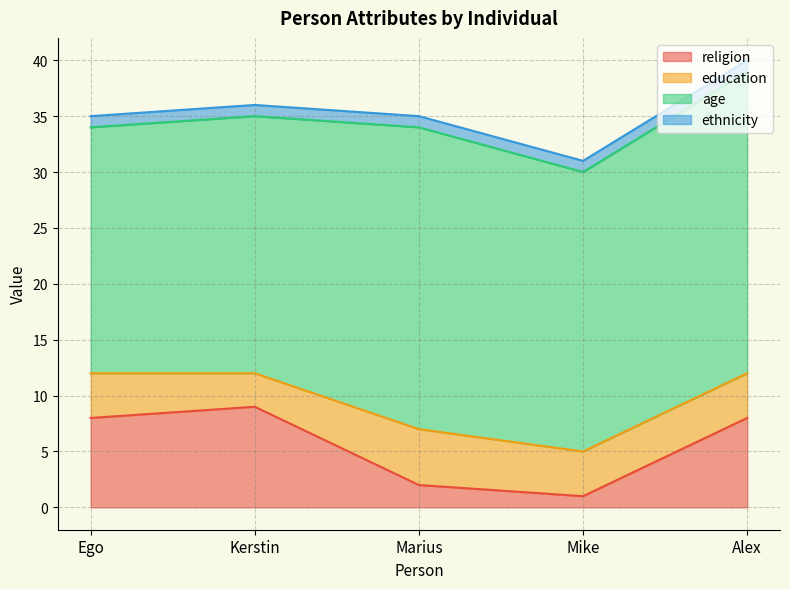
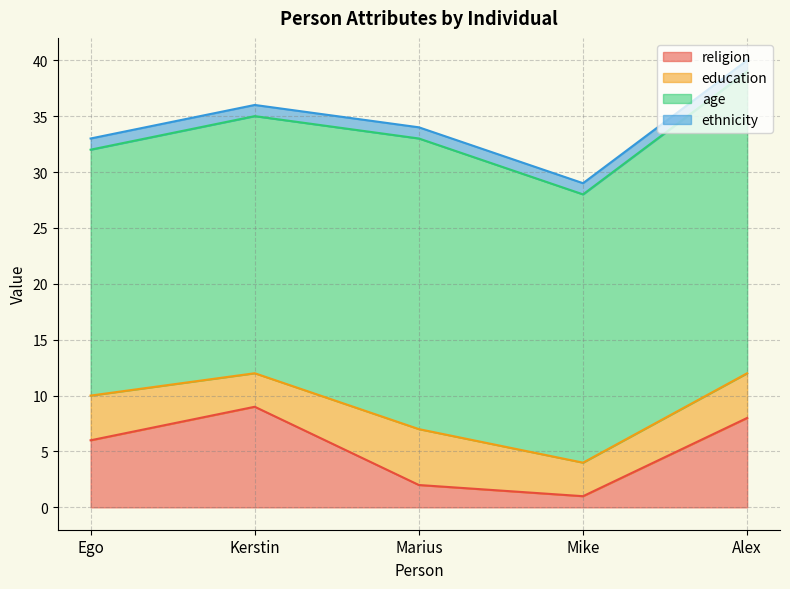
religion, Ego: 8 -> 6
age, Marius: 27 -> 26
education, Mike: 4 -> 3
age, Mike: 25 -> 24
